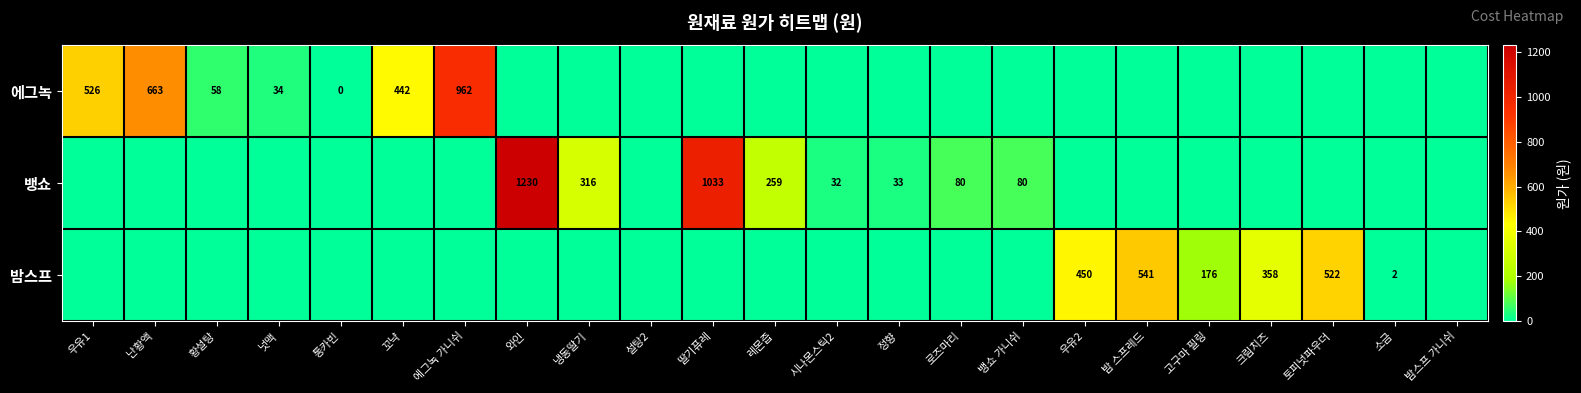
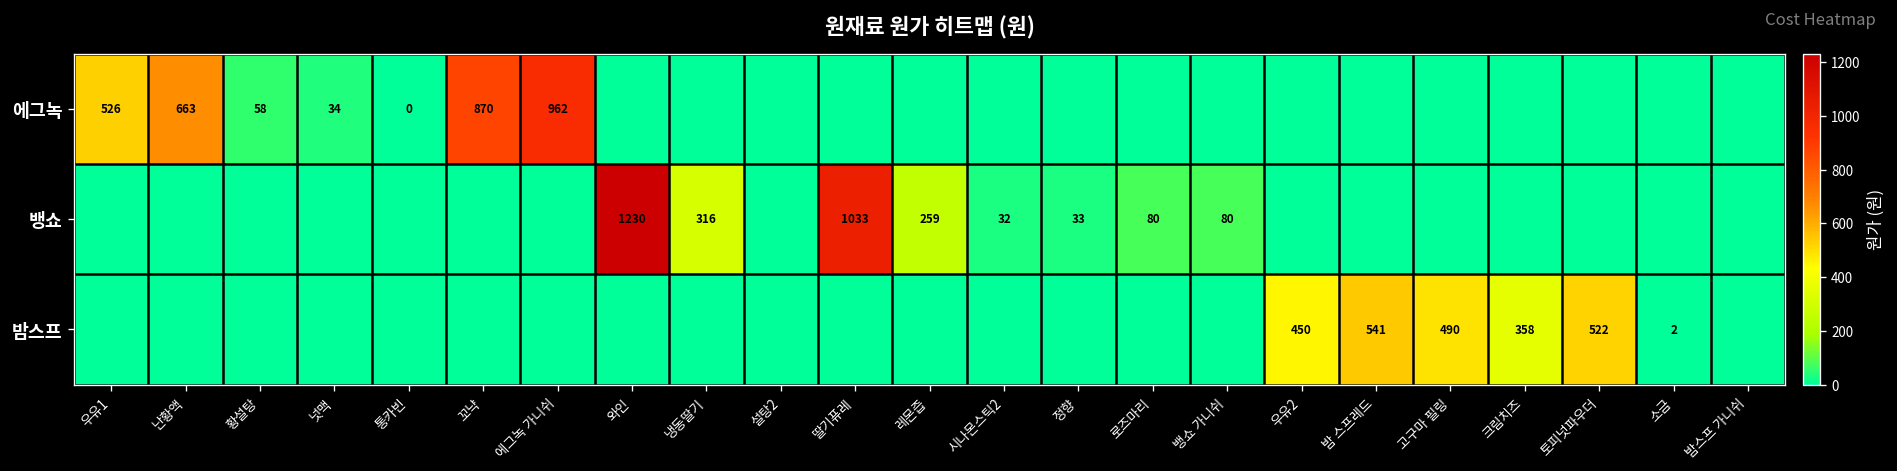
에그녹, 꼬냑: 442 -> 870
밤스프, 고구마 필링: 176 -> 490
